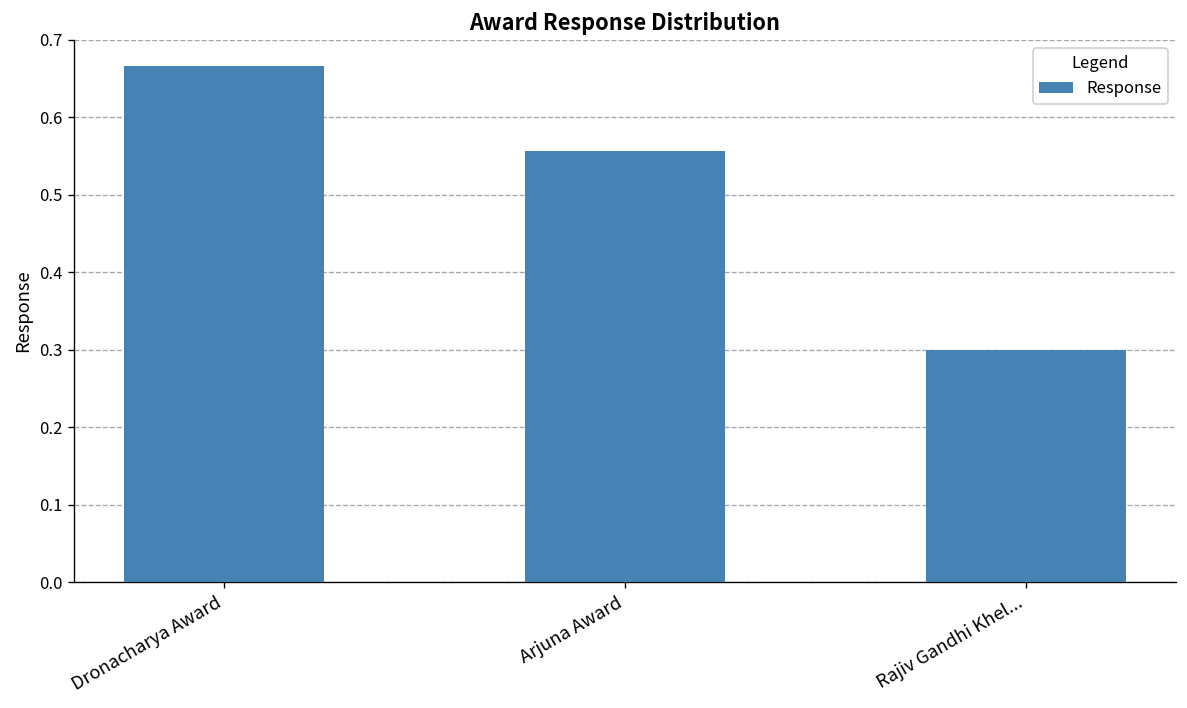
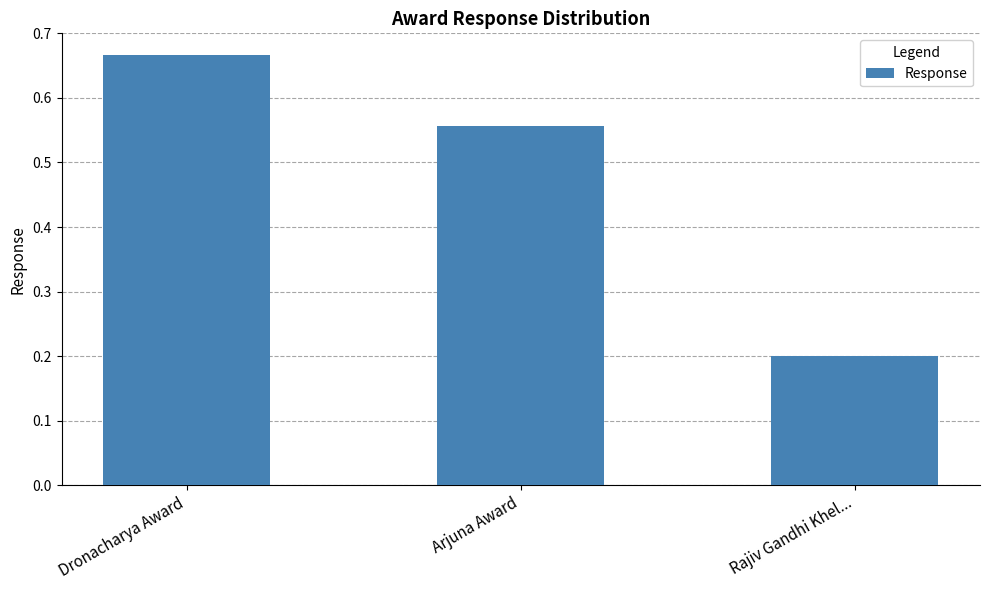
Rajiv Gandhi Khel...: 0.3 -> 0.2
